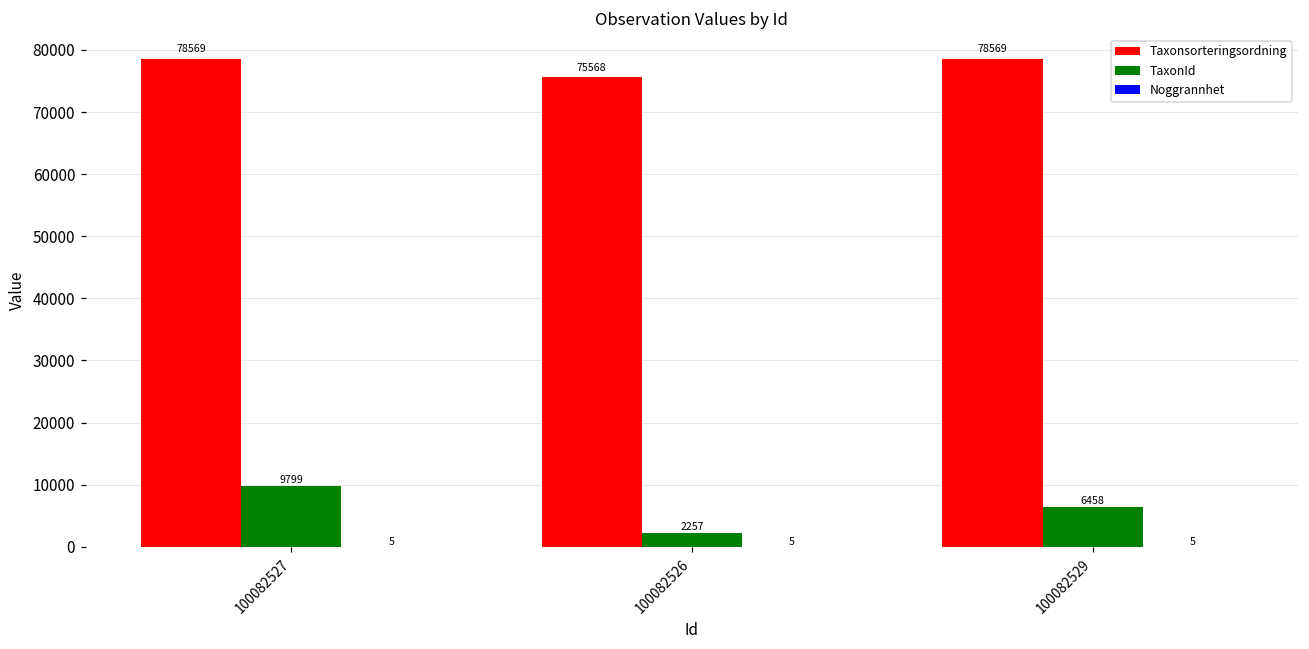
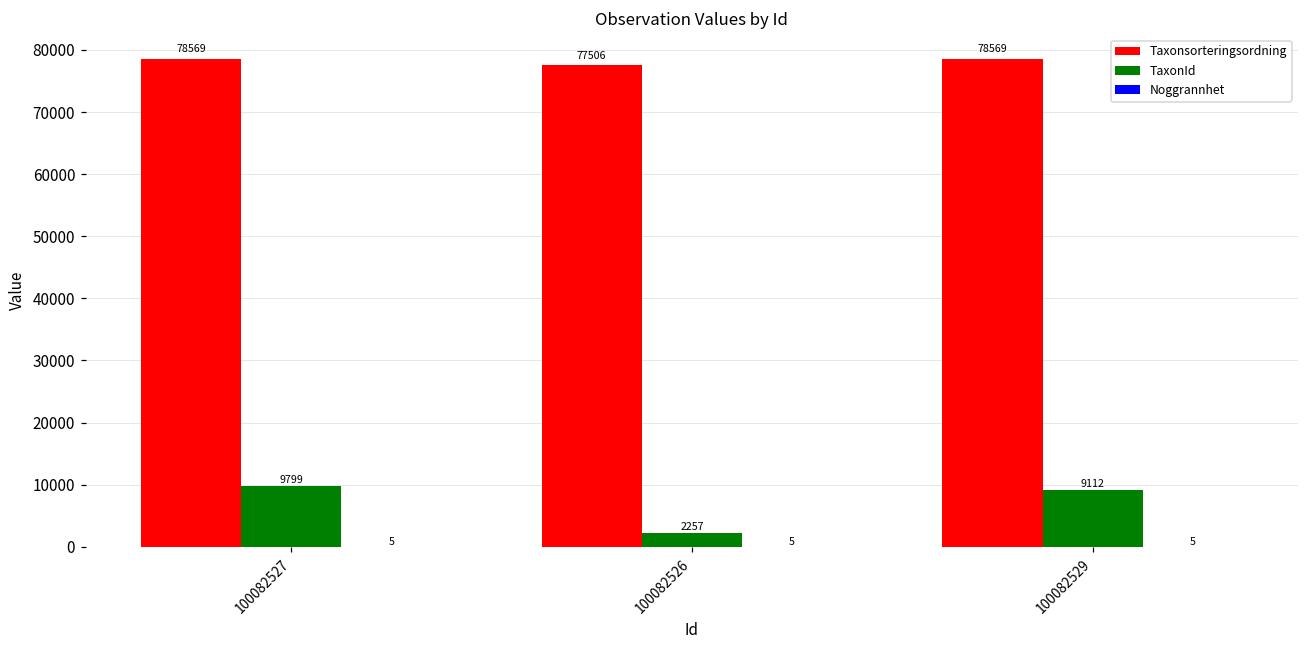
Taxonsorteringsordning, 100082526: 75568 -> 77506
TaxonId, 100082529: 6458 -> 9112
